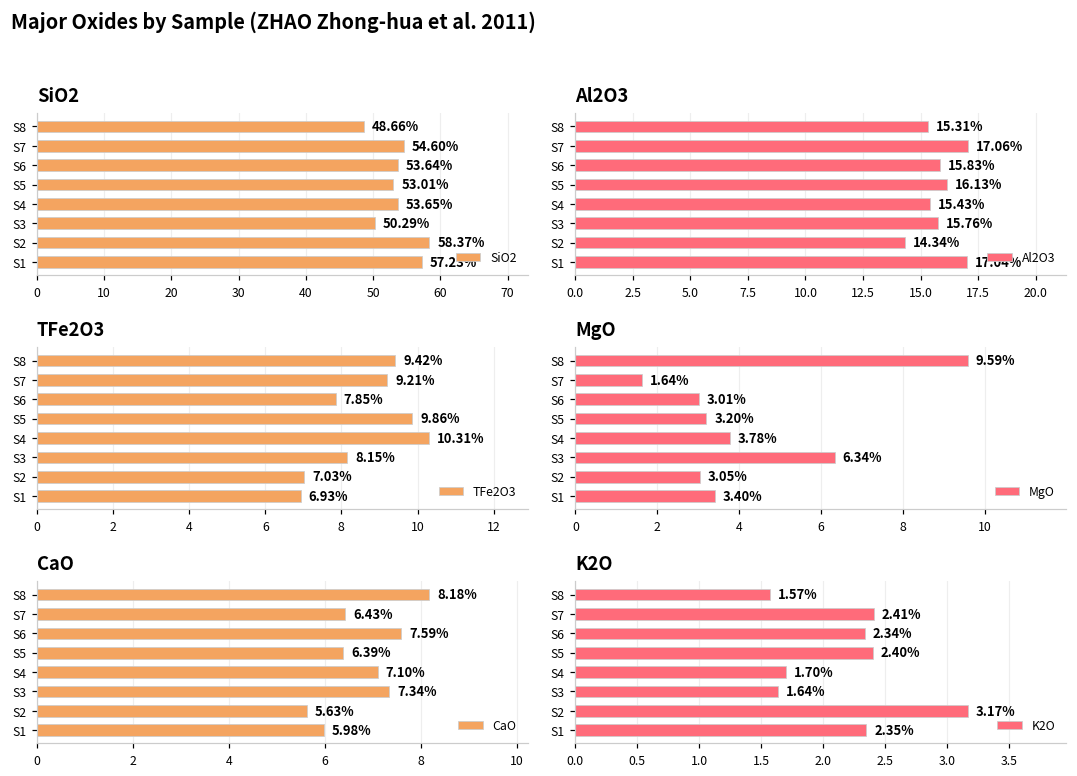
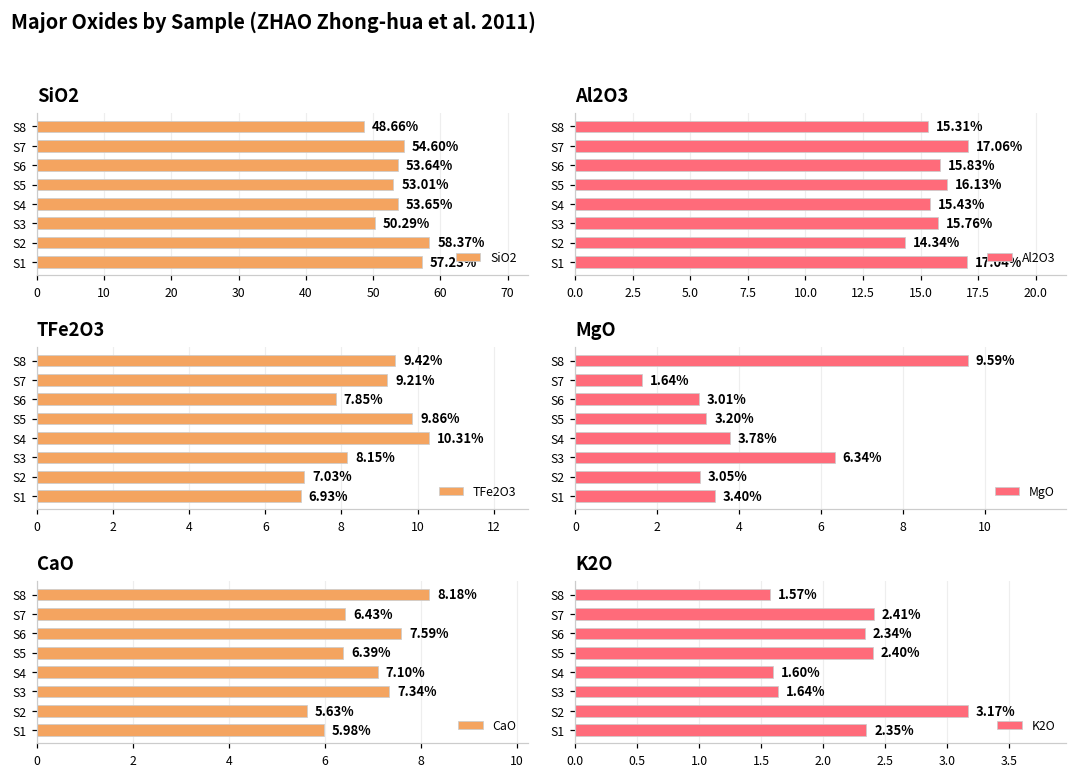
K2O, S4: 1.70% -> 1.60%
